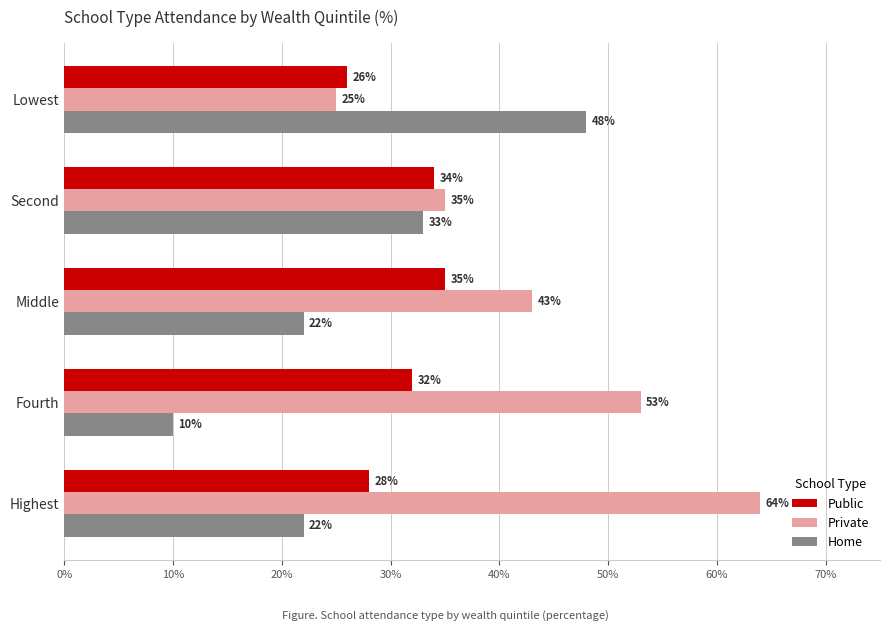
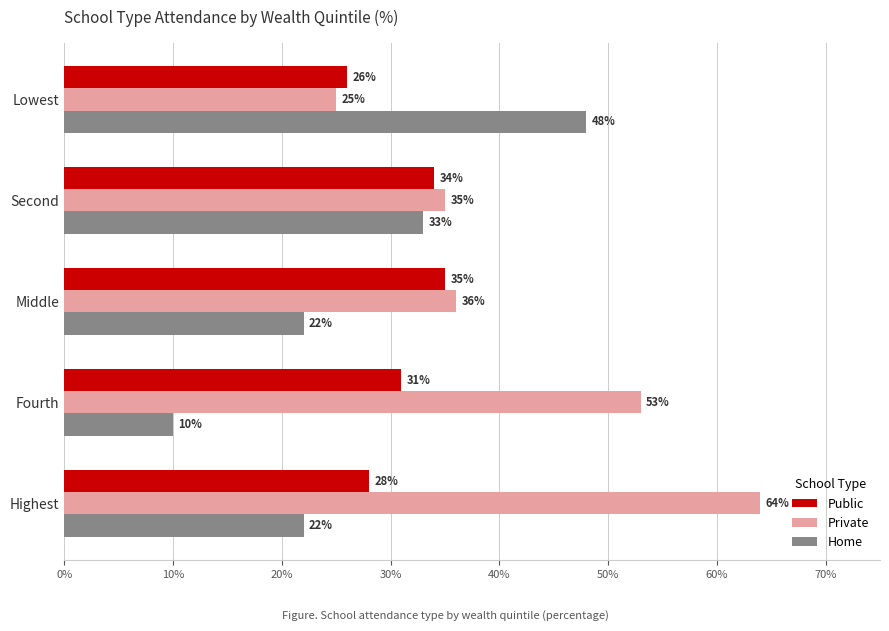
Private, Middle: 43% -> 36%
Public, Fourth: 32% -> 31%
